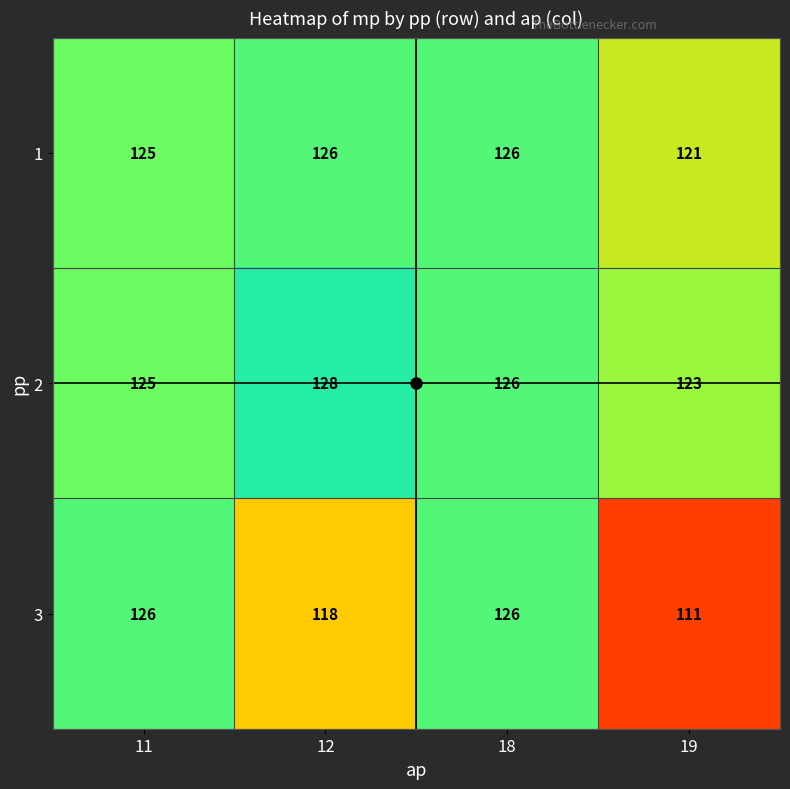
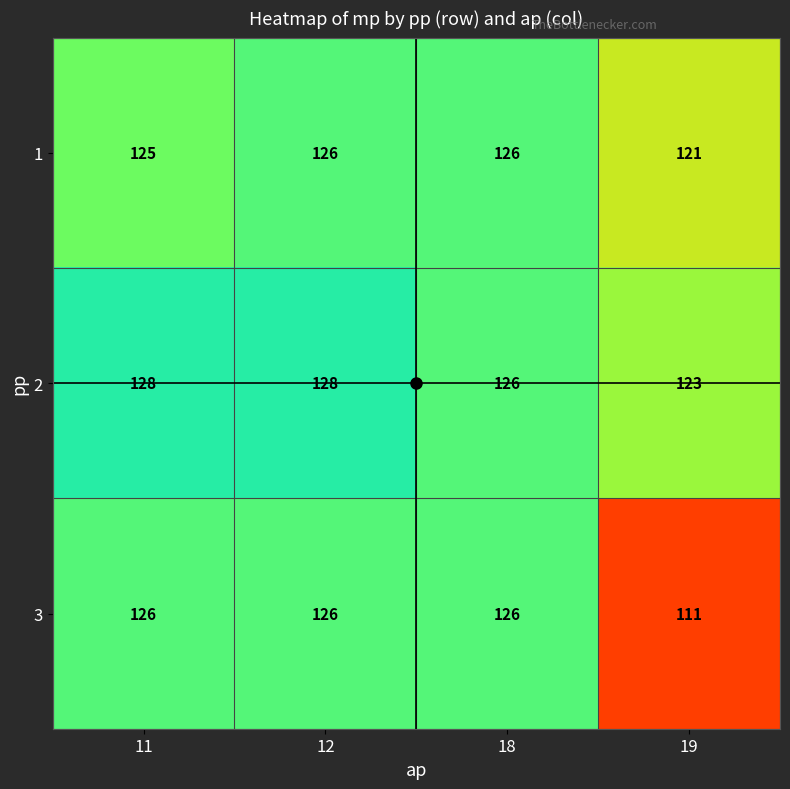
2, 11: 125 -> 128
3, 12: 118 -> 126
